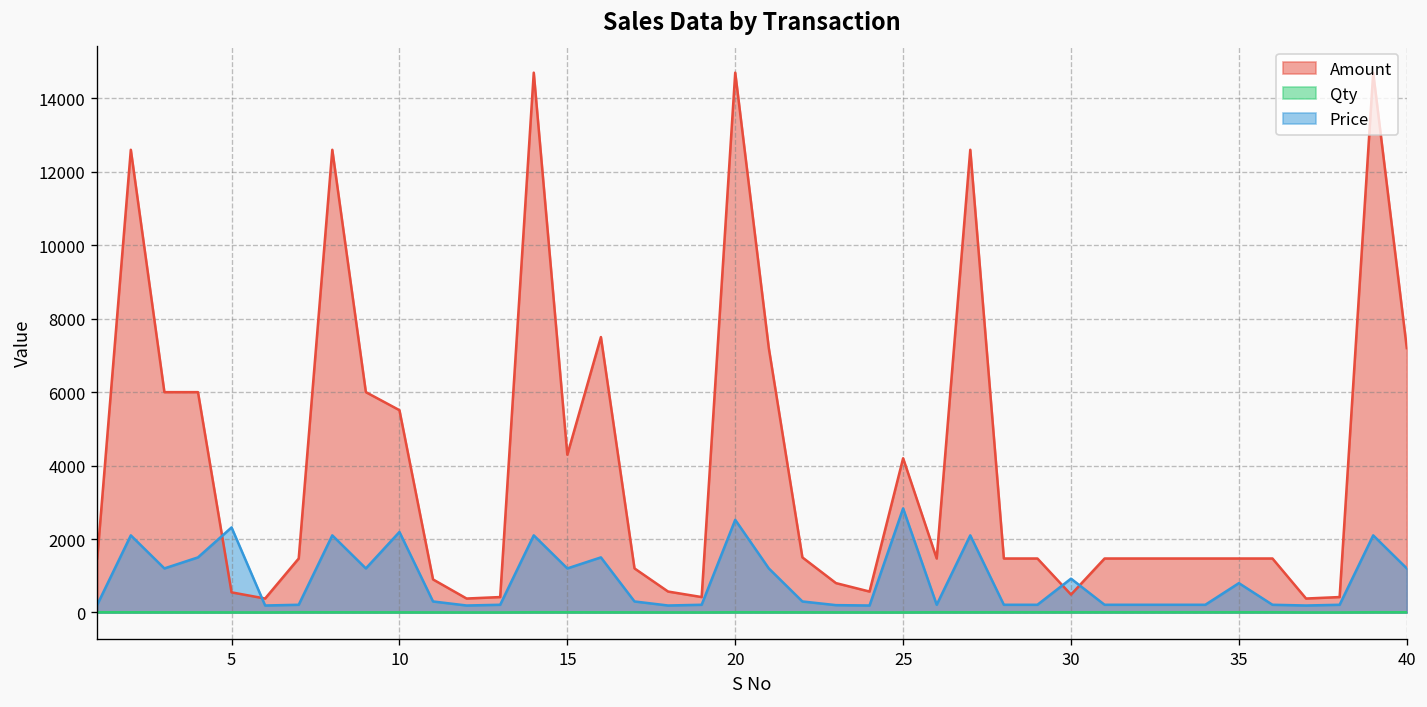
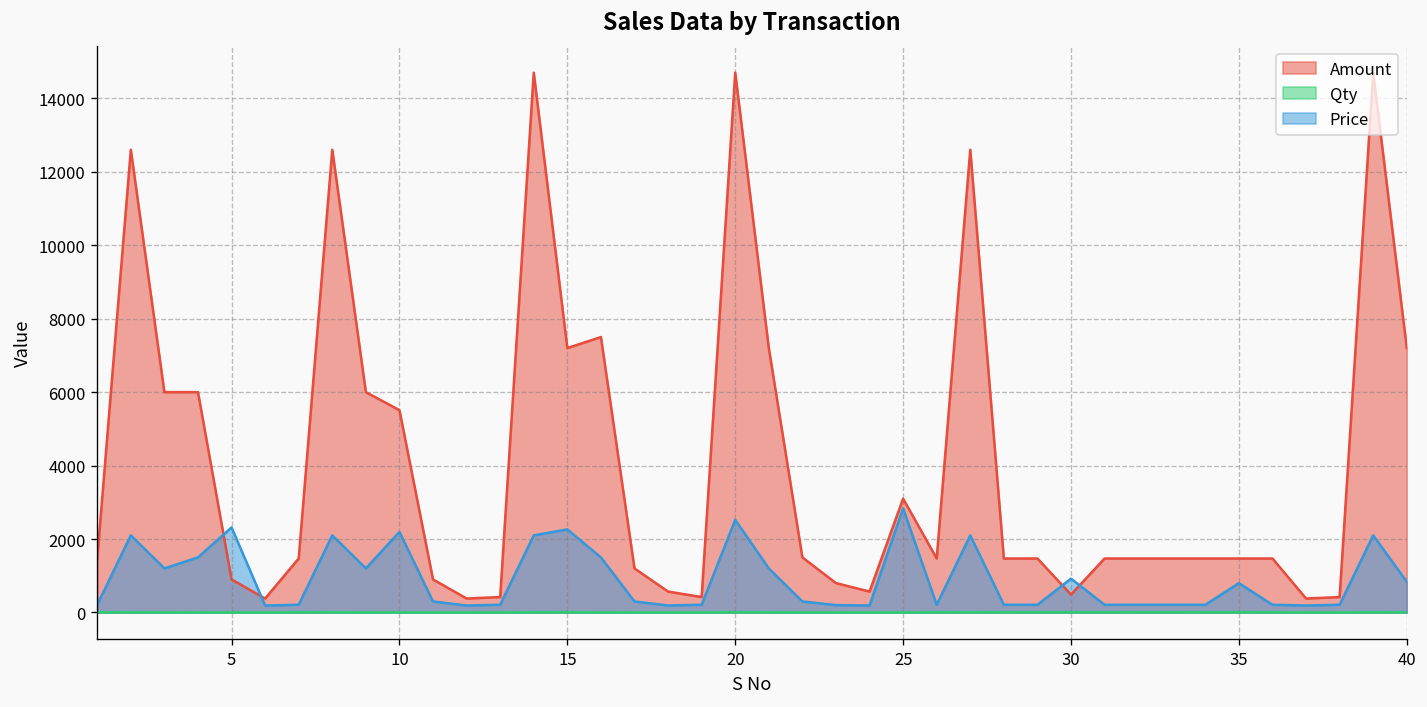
Amount, 5: 500 -> 900
Amount, 15: 4300 -> 7200
Price, 15: 1200 -> 2300
Amount, 25: 4200 -> 3100
Price, 40: 1200 -> 800
